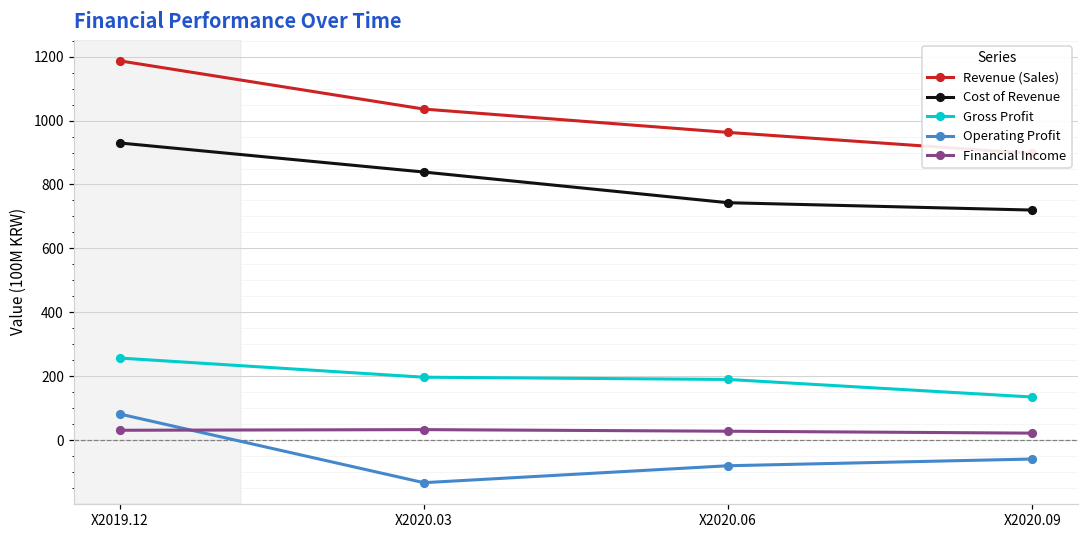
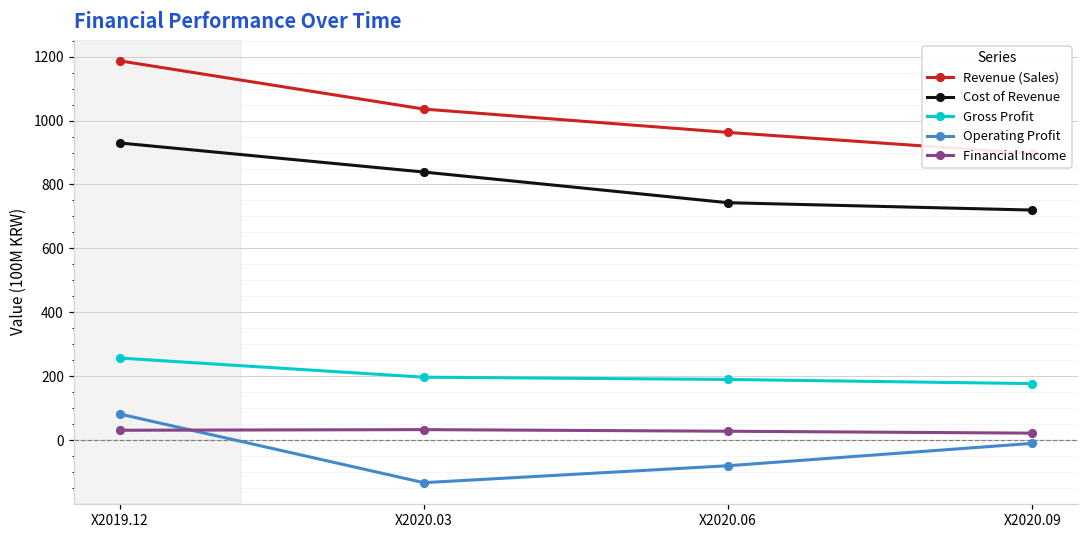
Gross Profit, X2020.09: 140 -> 180
Operating Profit, X2020.09: -60 -> -10
